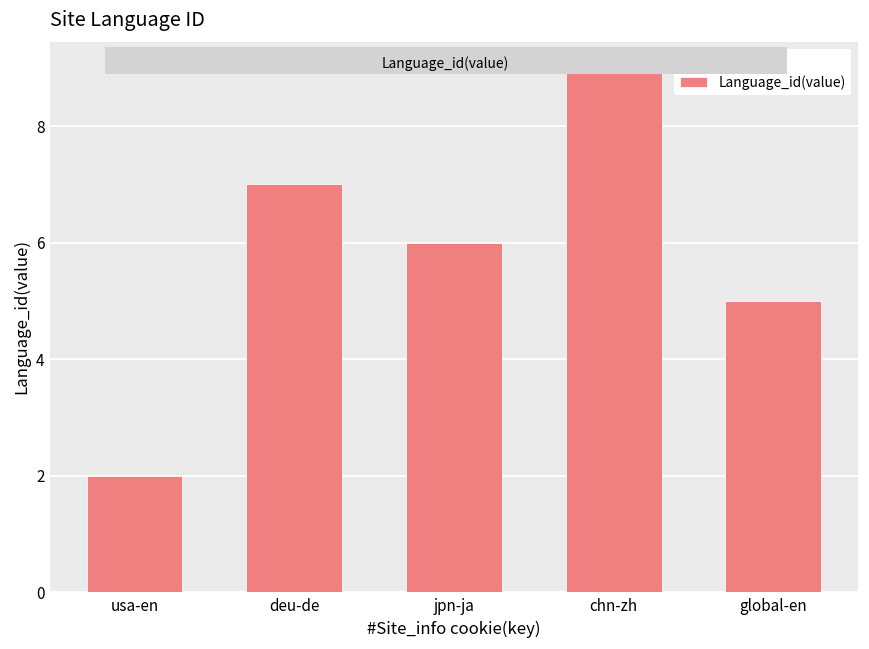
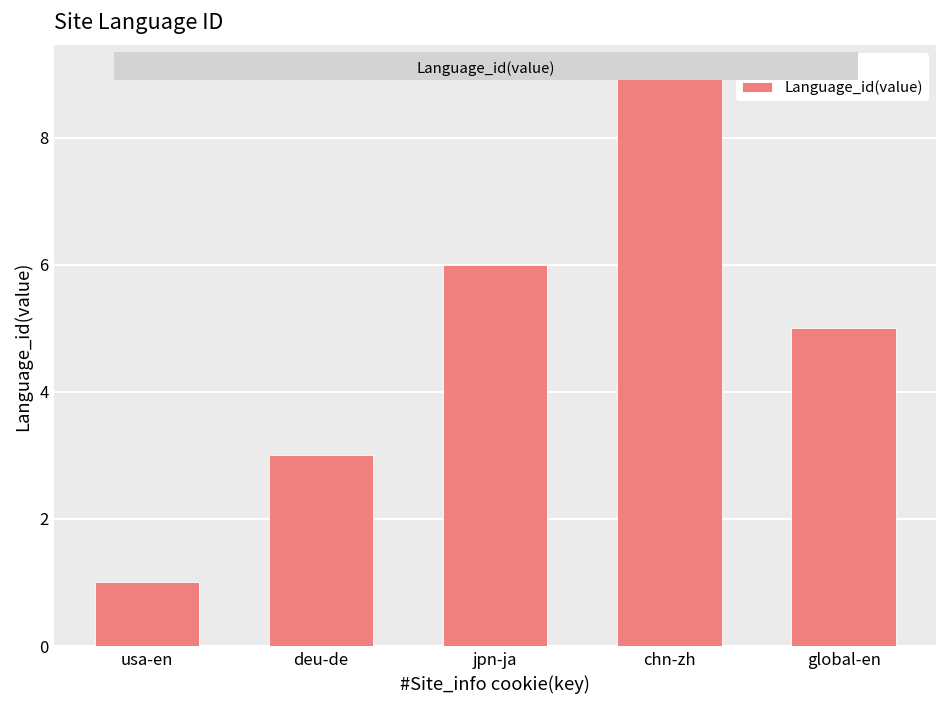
usa-en: 2 -> 1
deu-de: 7 -> 3
